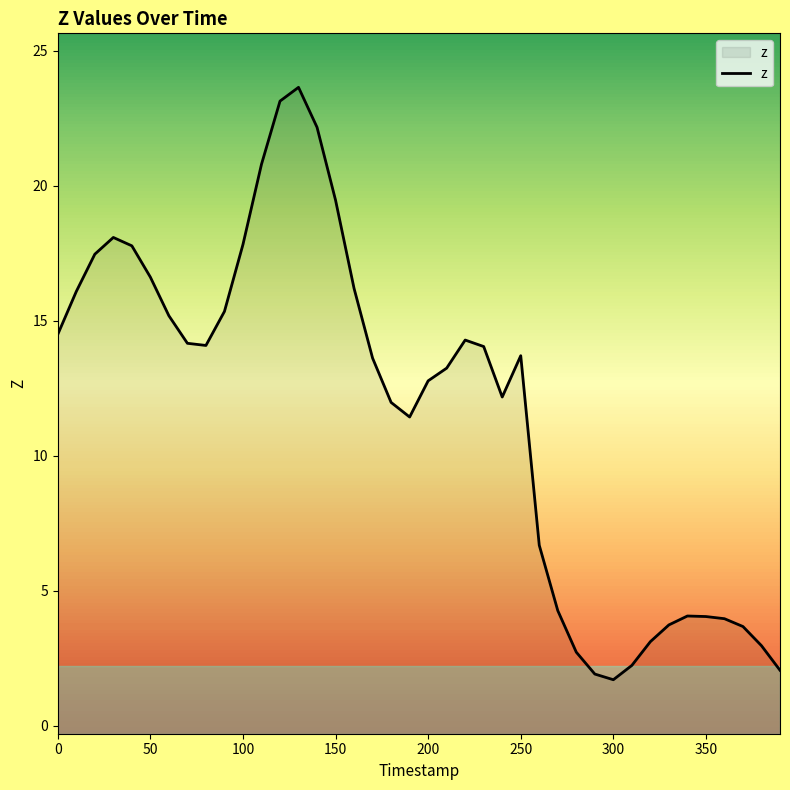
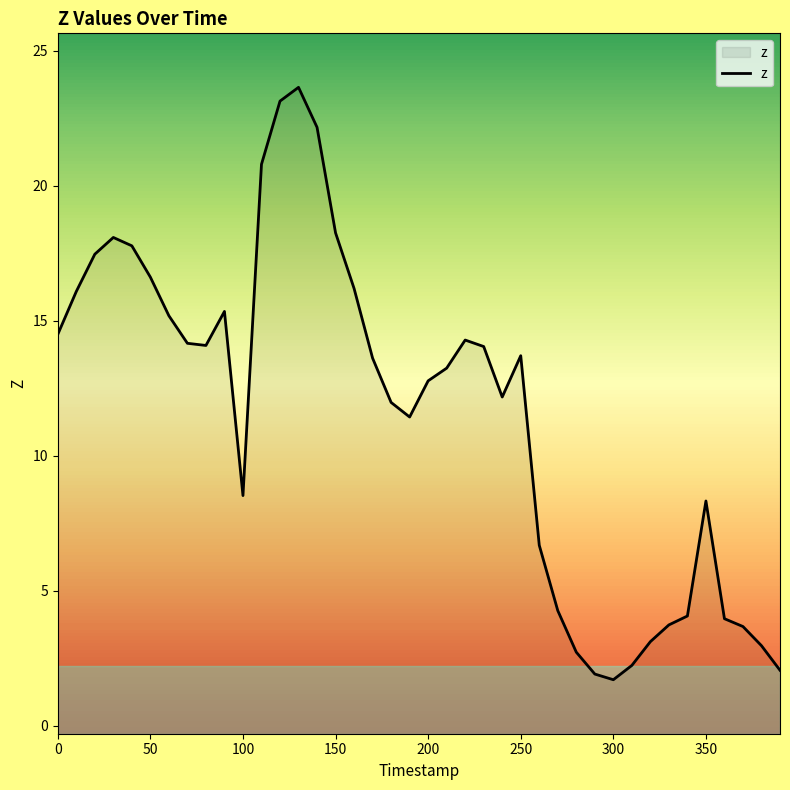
100: 17.8 -> 8.5
150: 19.5 -> 18.3
350: 4.0 -> 8.3
